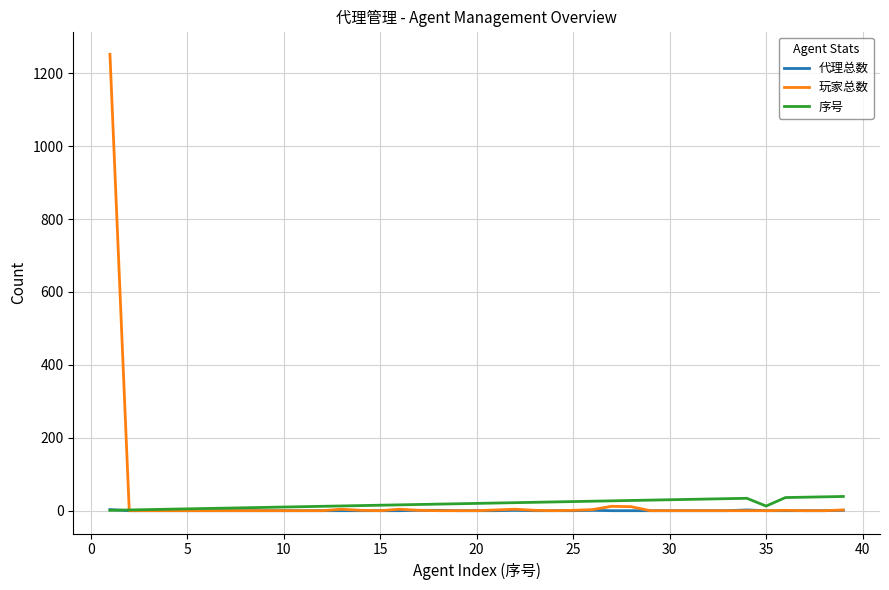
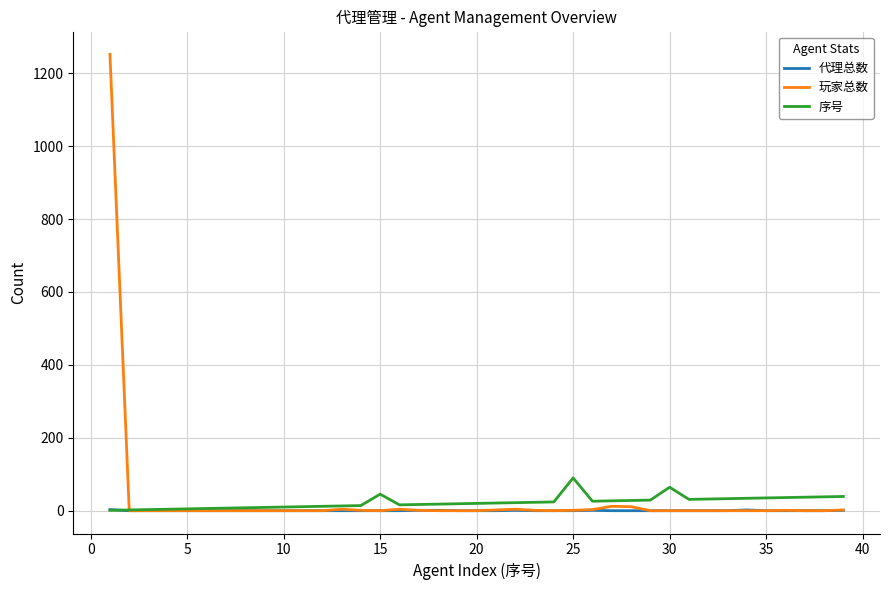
序号, 15: 20 -> 50
序号, 25: 30 -> 90
序号, 30: 30 -> 60
序号, 35: 10 -> 40
